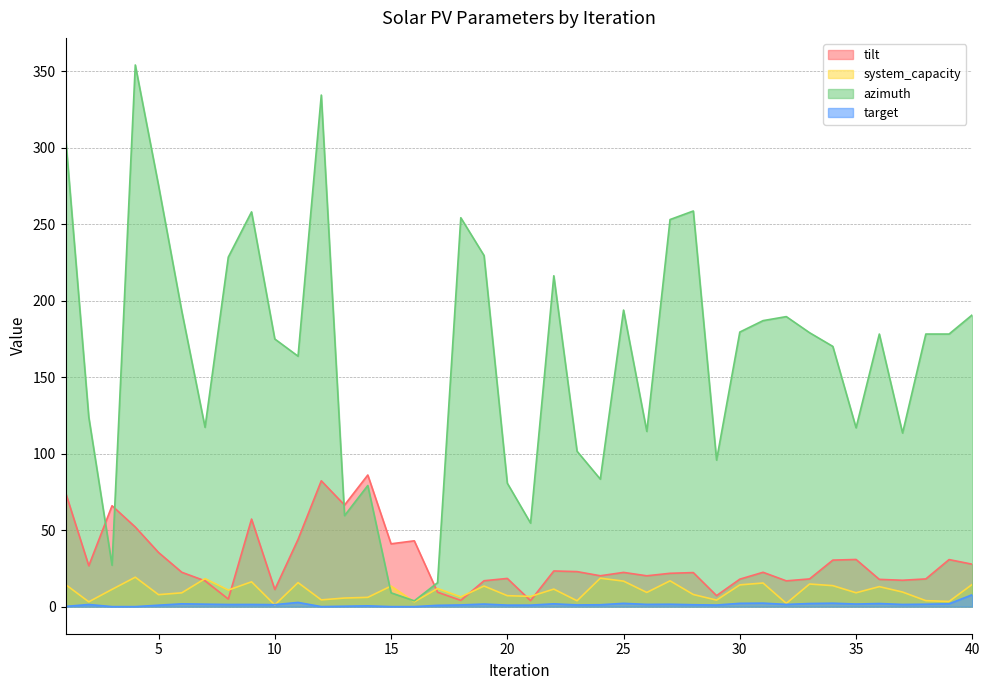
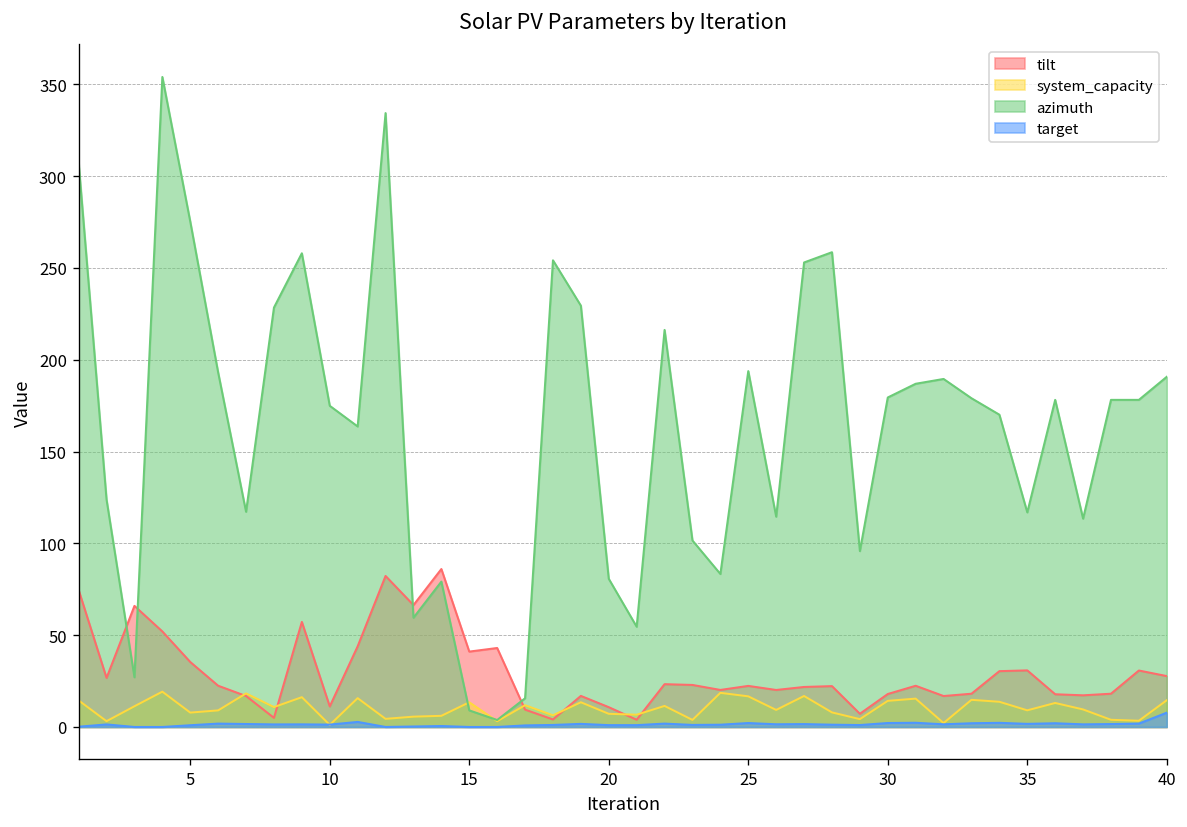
tilt, 20: 18 -> 11
